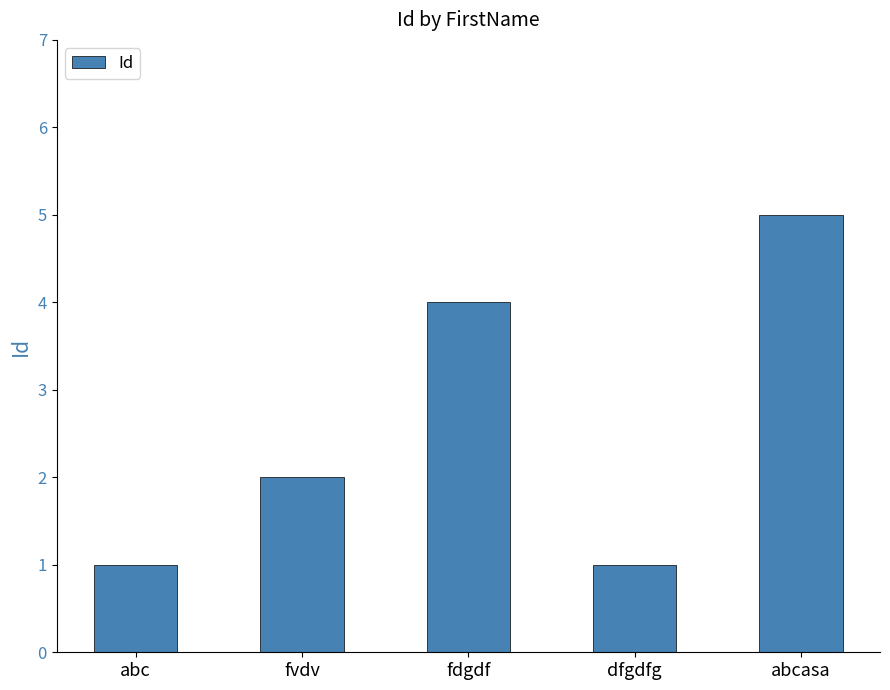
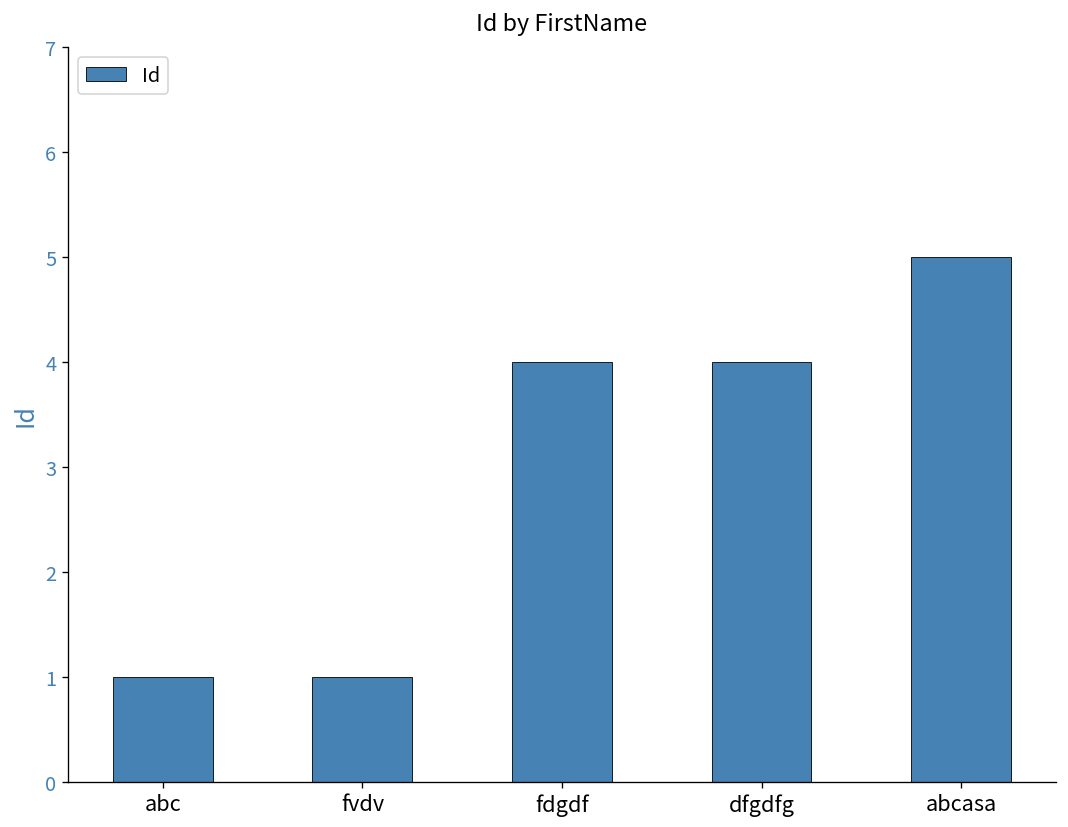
fvdv: 2 -> 1
dfgdfg: 1 -> 4
